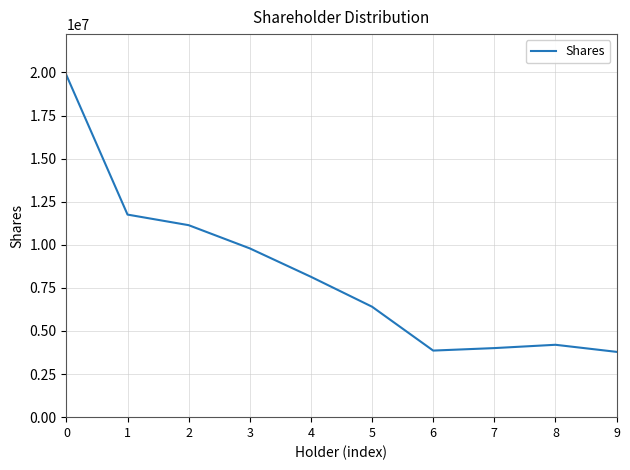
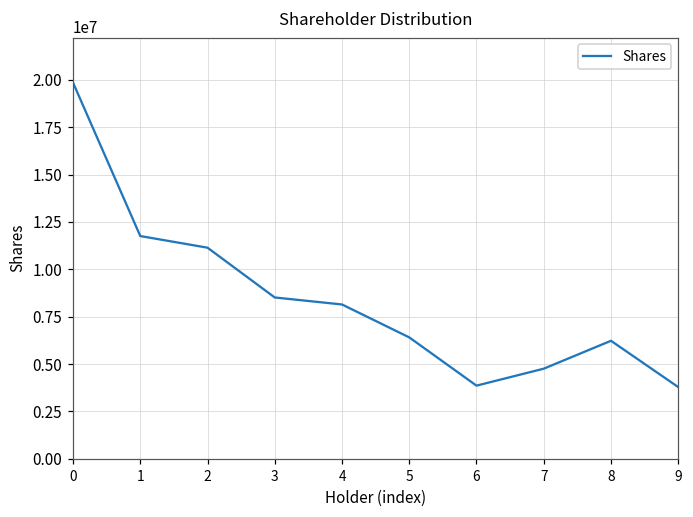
3: 9800000 -> 8500000
7: 4000000 -> 4800000
8: 4200000 -> 6200000
